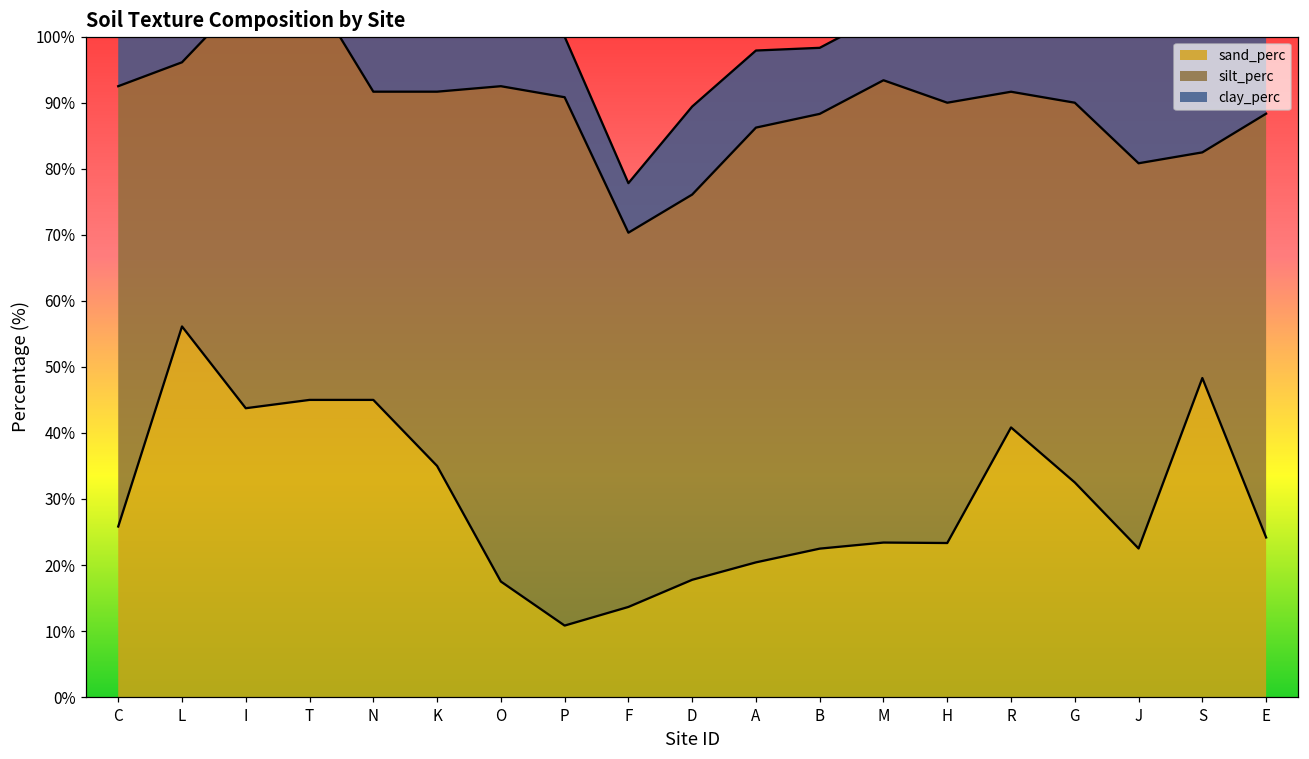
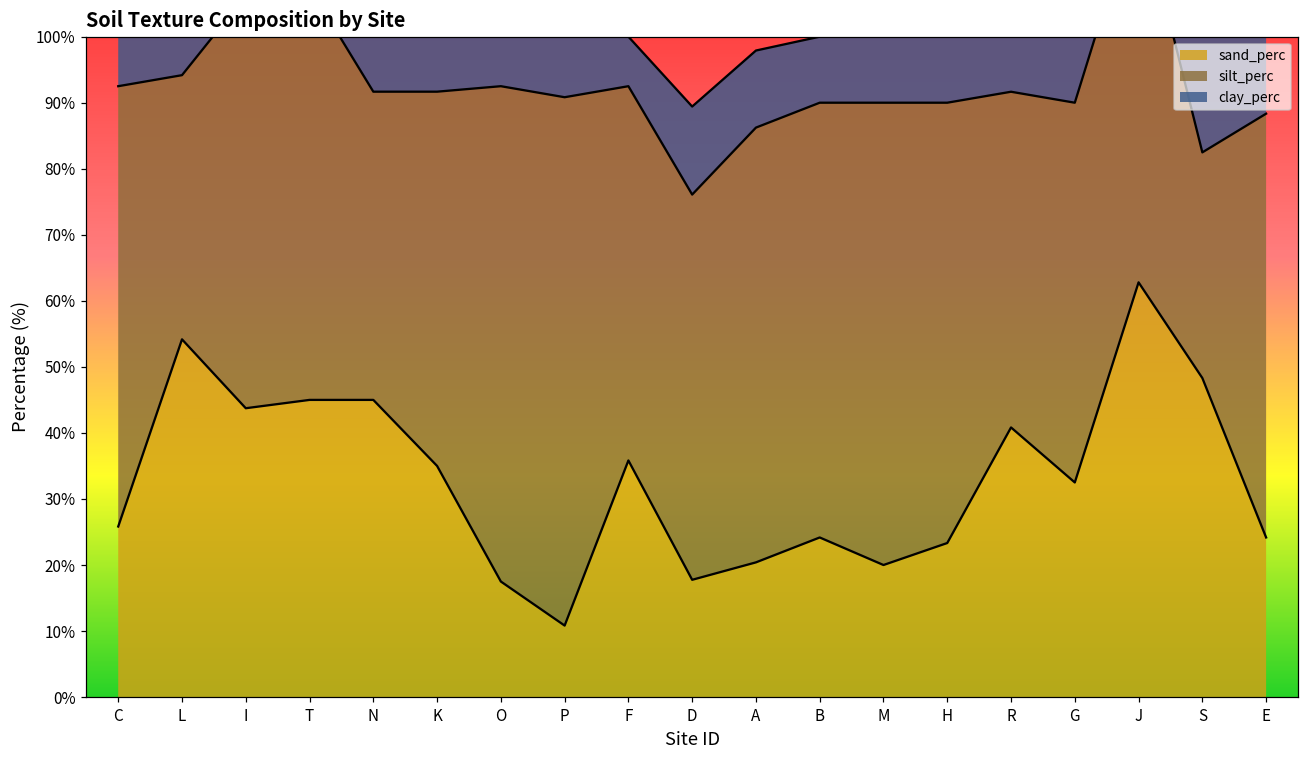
sand_perc, L: 56% -> 54%
sand_perc, F: 14% -> 36%
sand_perc, B: 22% -> 24%
sand_perc, M: 23% -> 20%
sand_perc, J: 23% -> 63%
